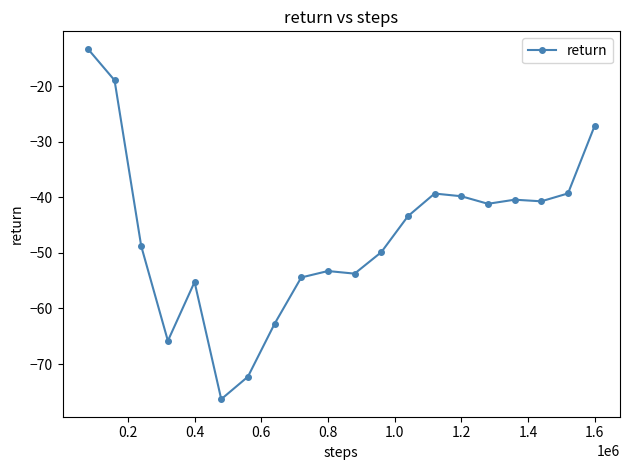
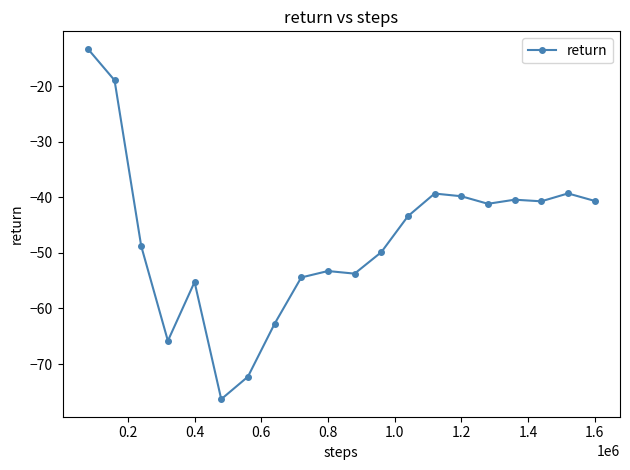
1.6: -27 -> -41
